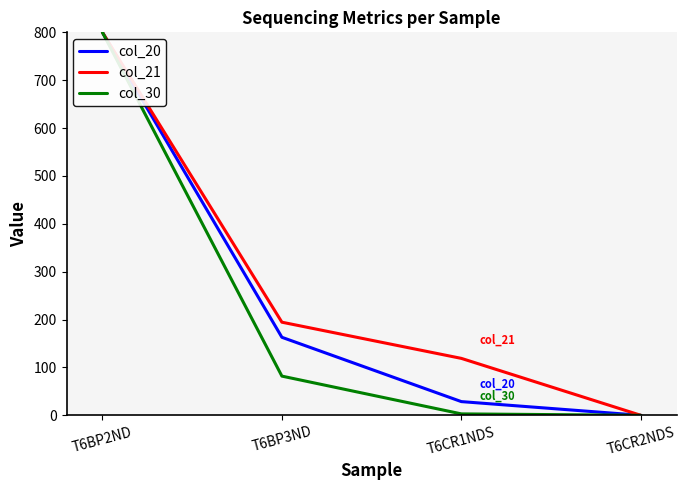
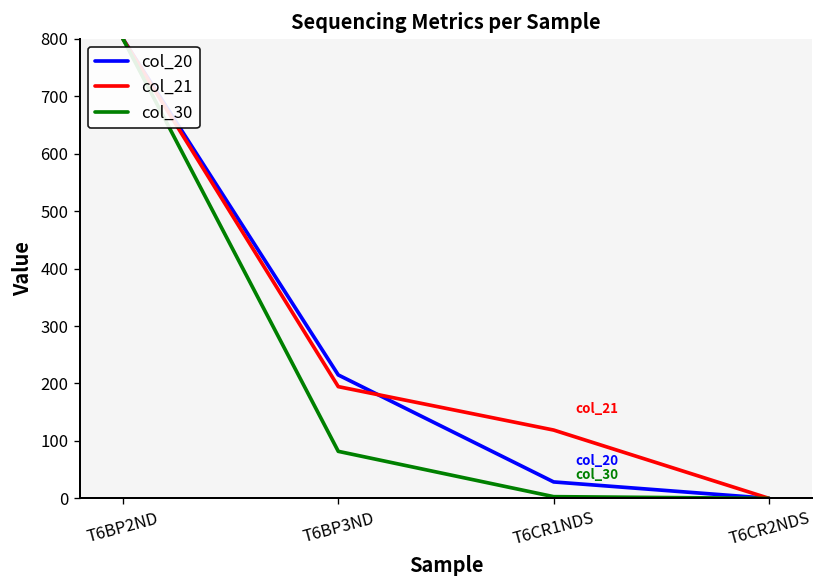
col_20, T6BP3ND: 160 -> 210
